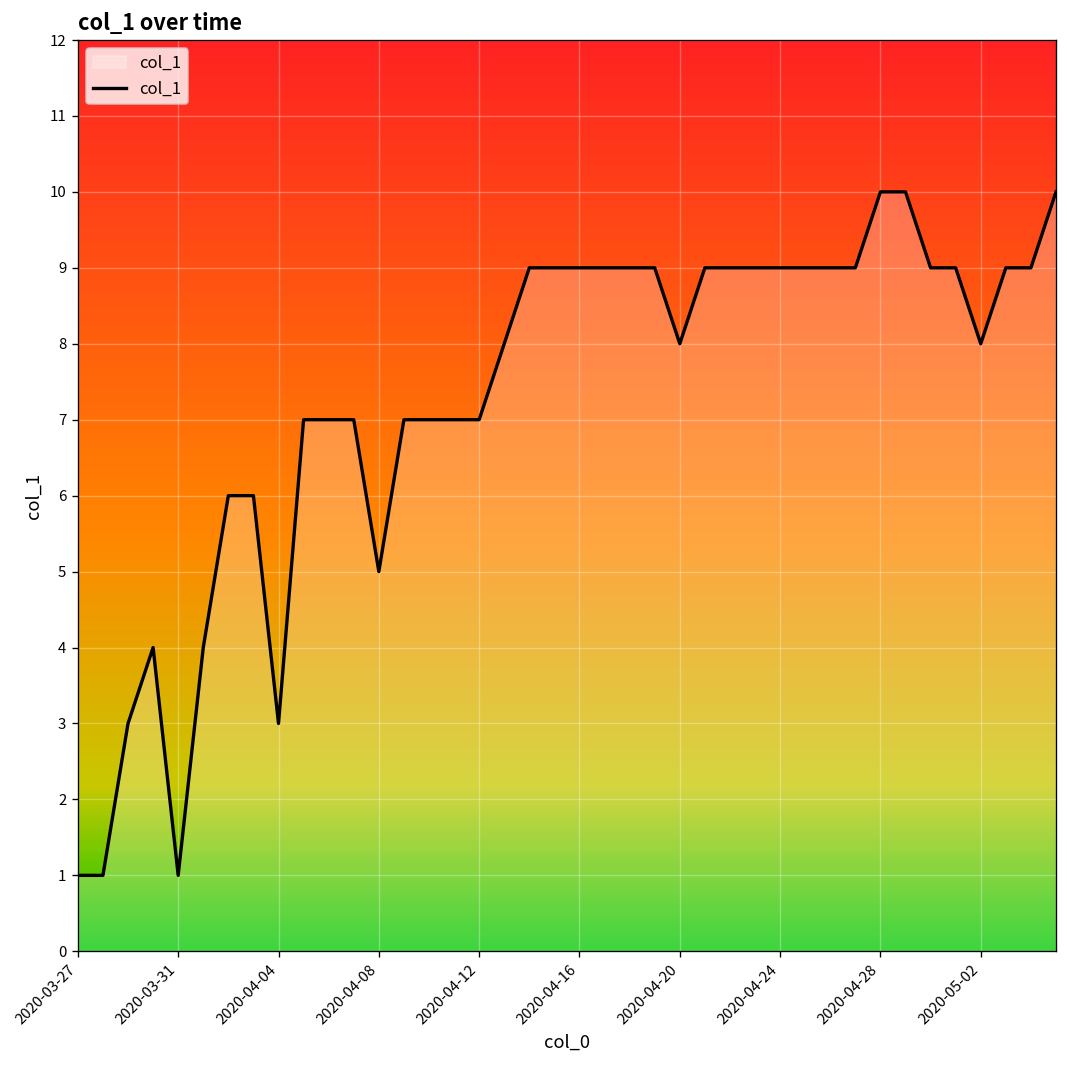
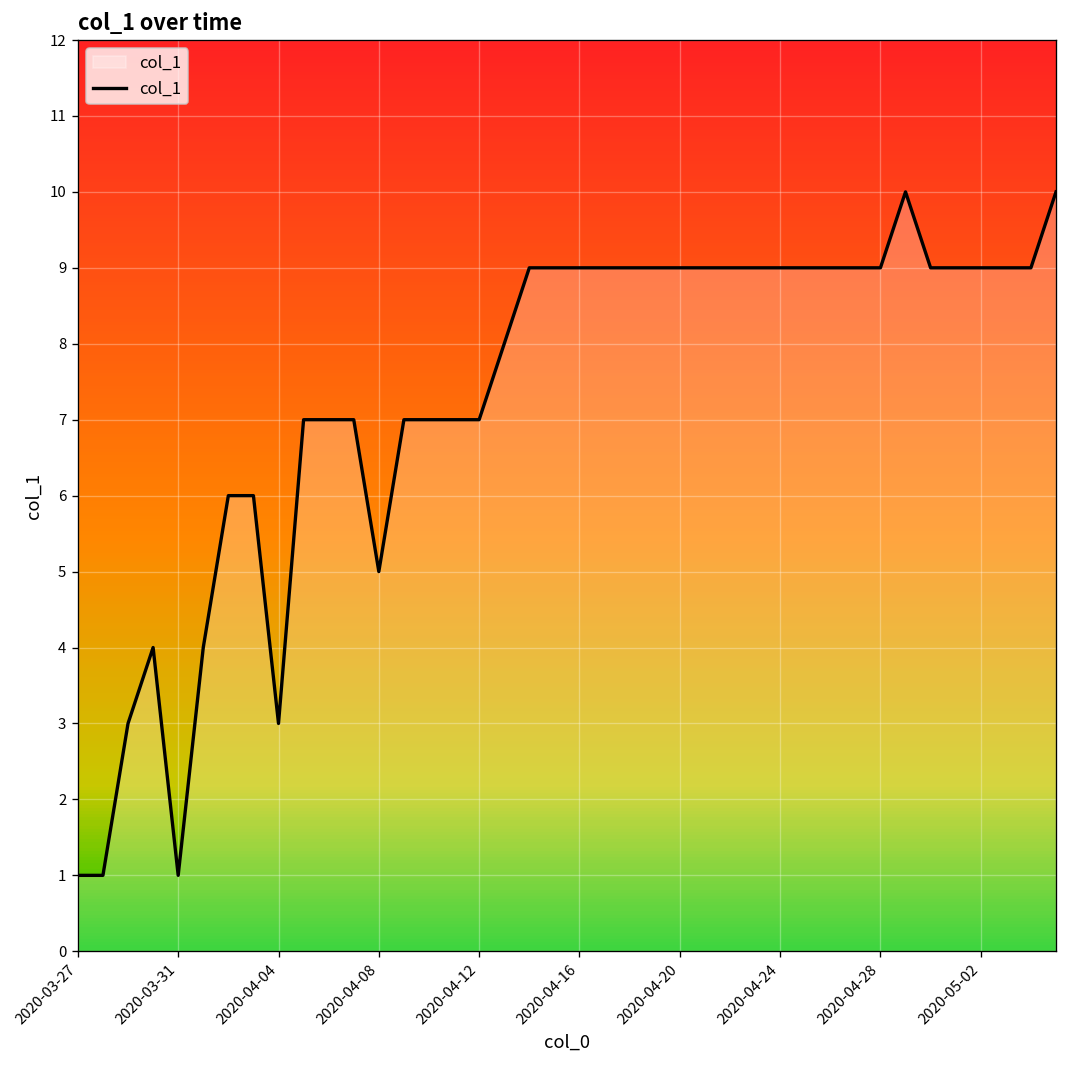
2020-04-20: 8 -> 9
2020-04-28: 10 -> 9
2020-05-02: 8 -> 9
